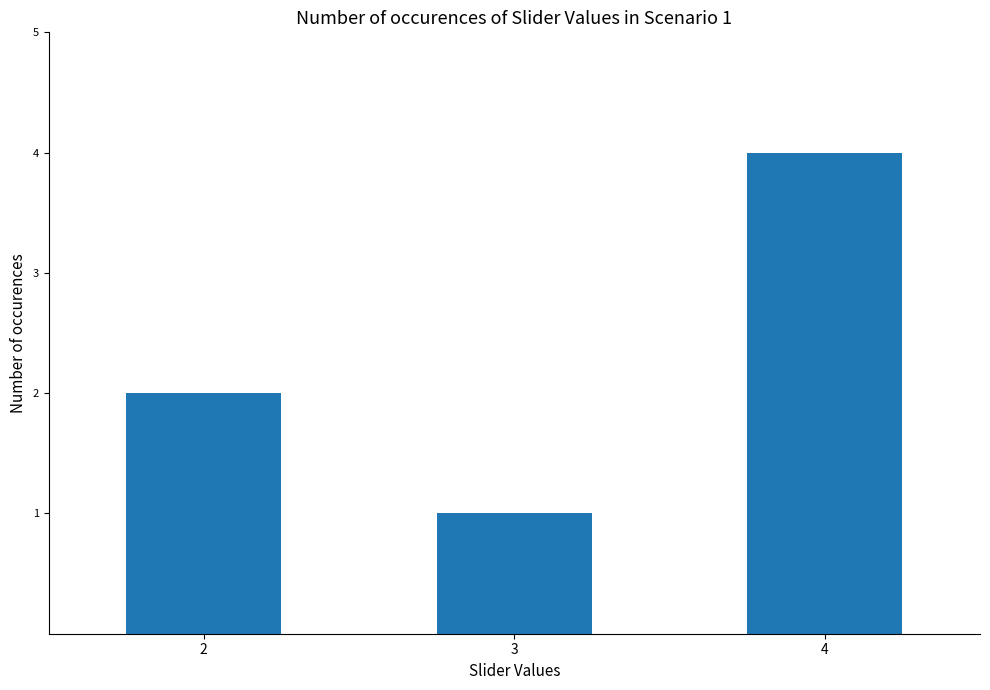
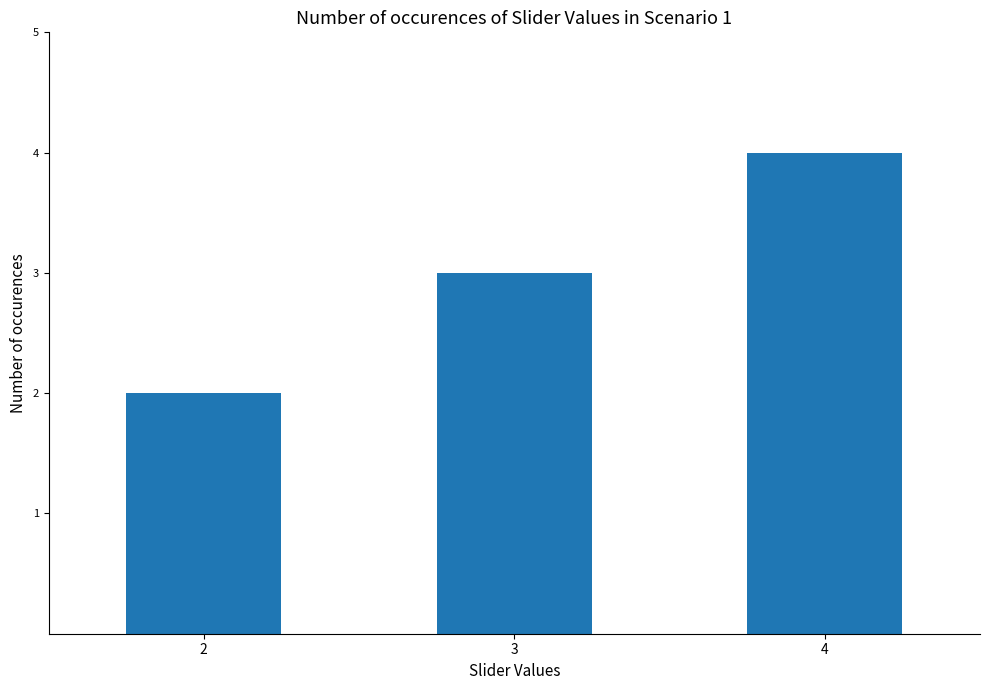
3: 1 -> 3
